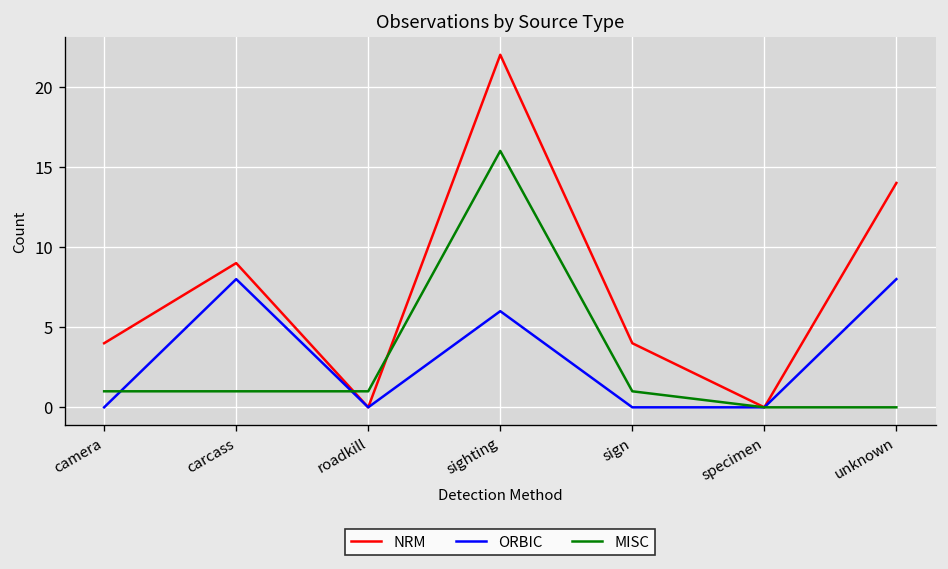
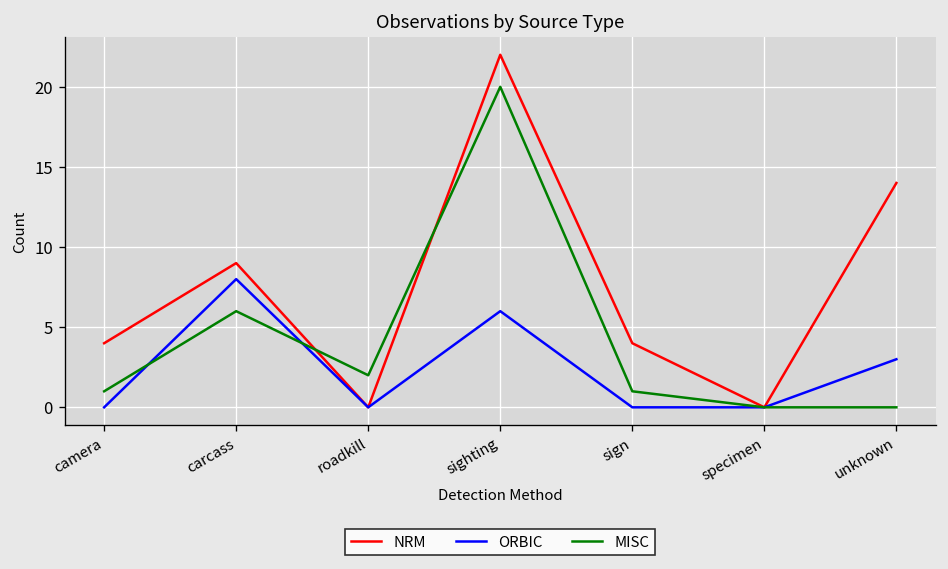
MISC, carcass: 1 -> 6
MISC, roadkill: 1 -> 2
MISC, sighting: 16 -> 20
ORBIC, unknown: 8 -> 3
